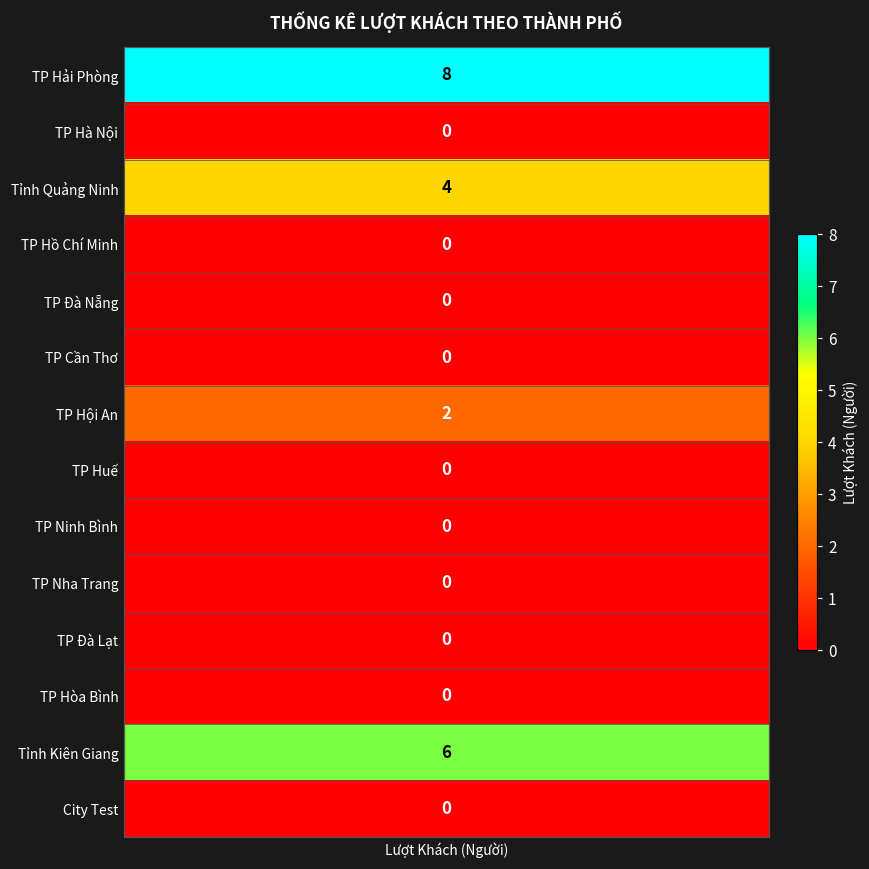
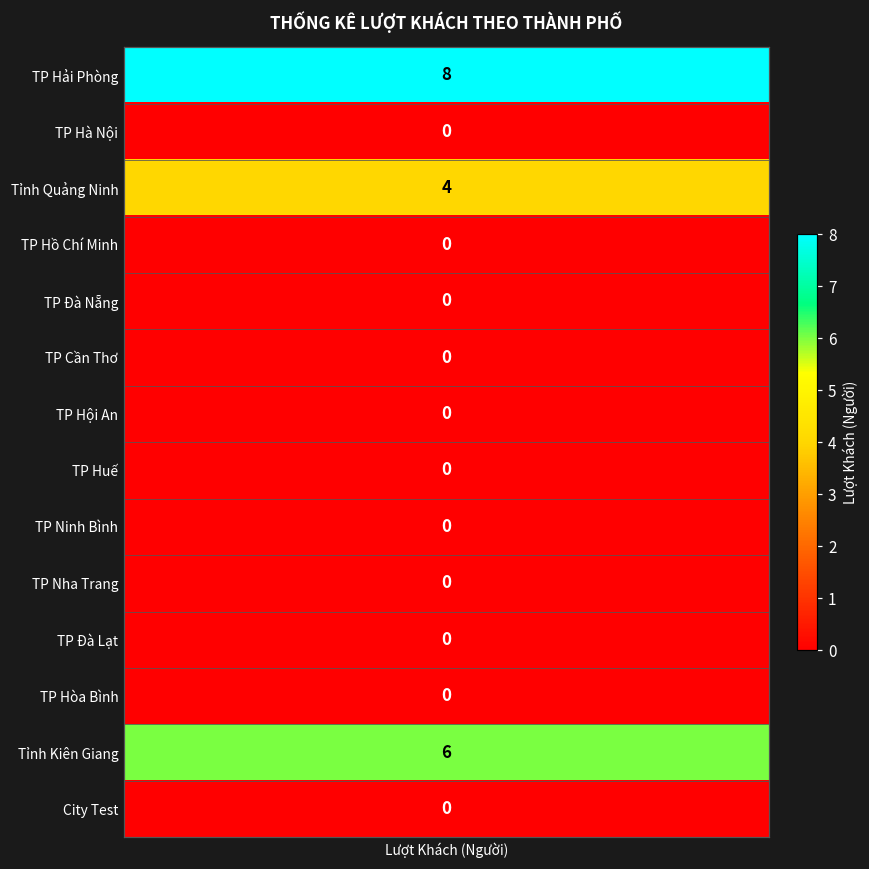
TP Hội An, Lượt Khách (Người): 2 -> 0
